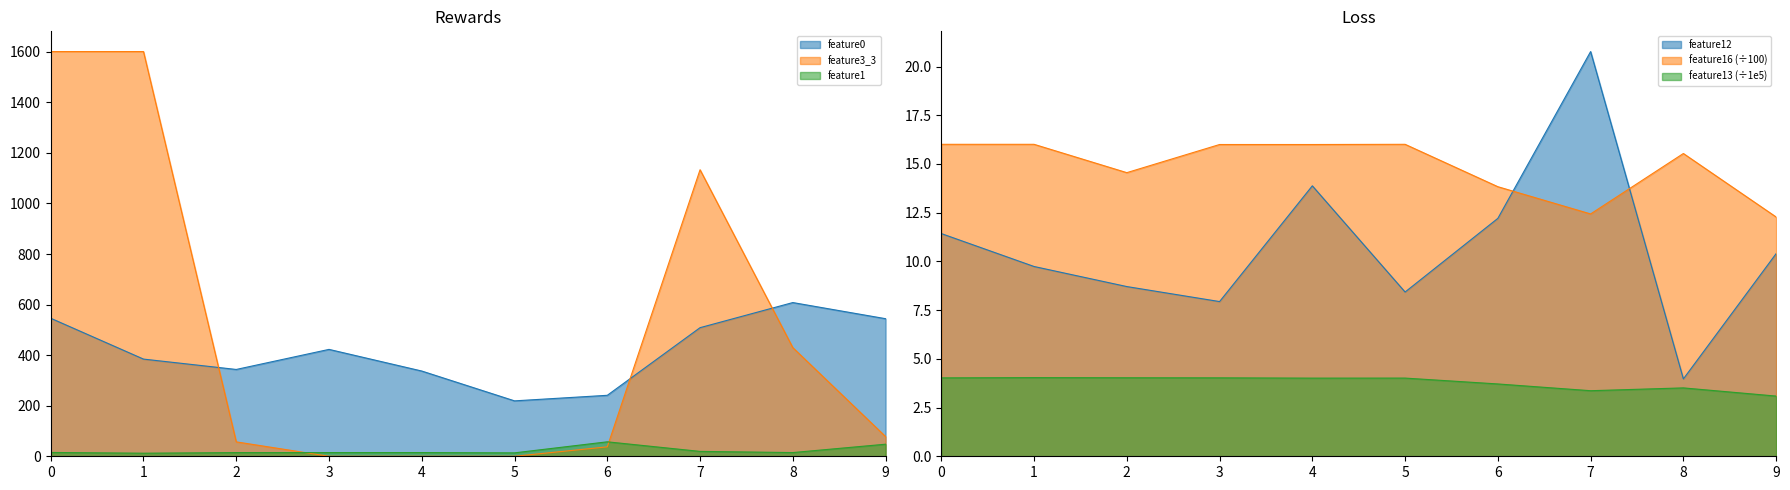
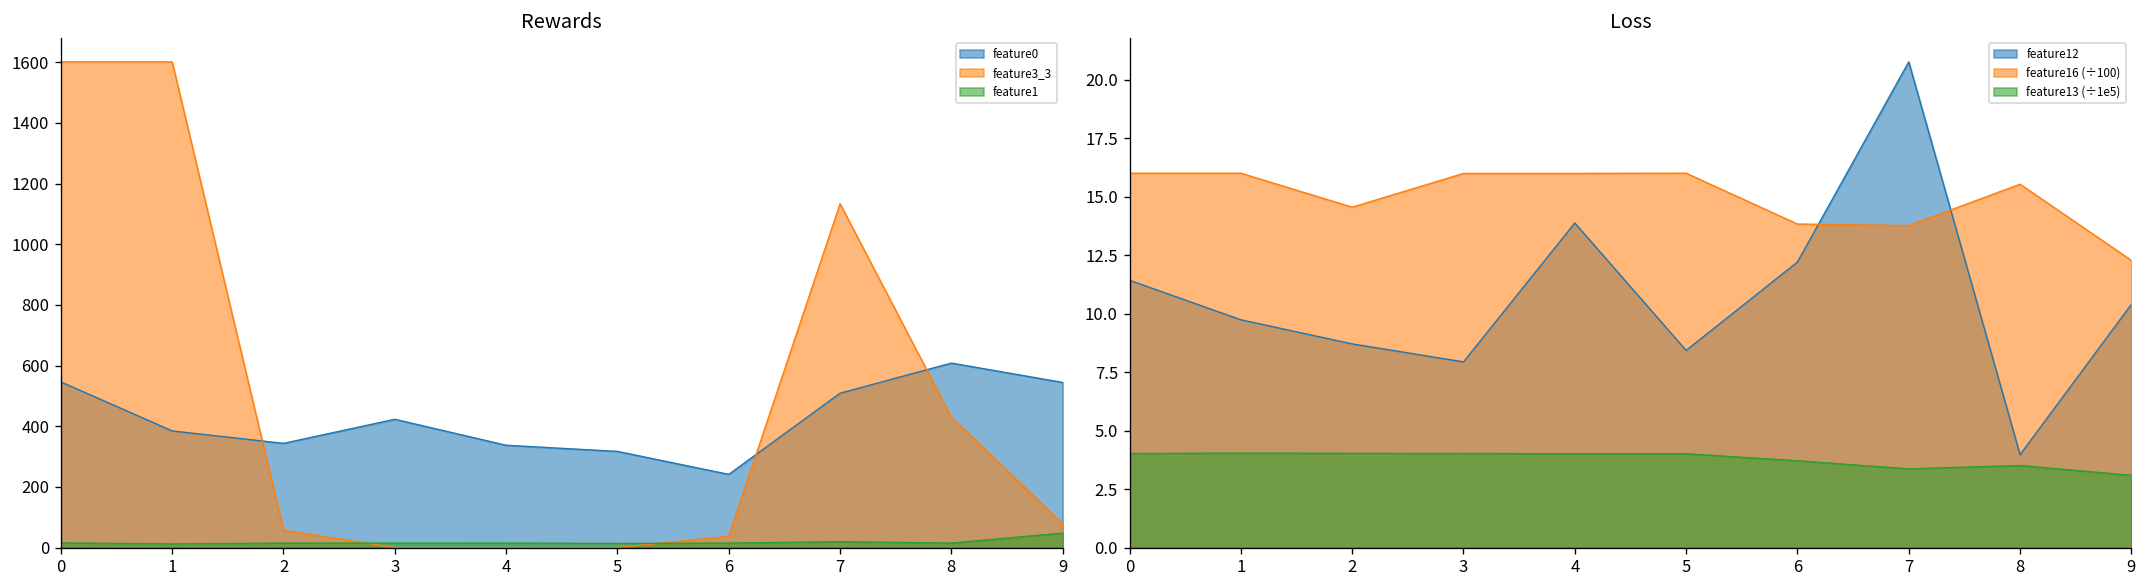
Rewards, feature0, 5: 220 -> 320
Rewards, feature1, 6: 60 -> 10
Loss, feature16 (÷100), 7: 12.4 -> 13.8
